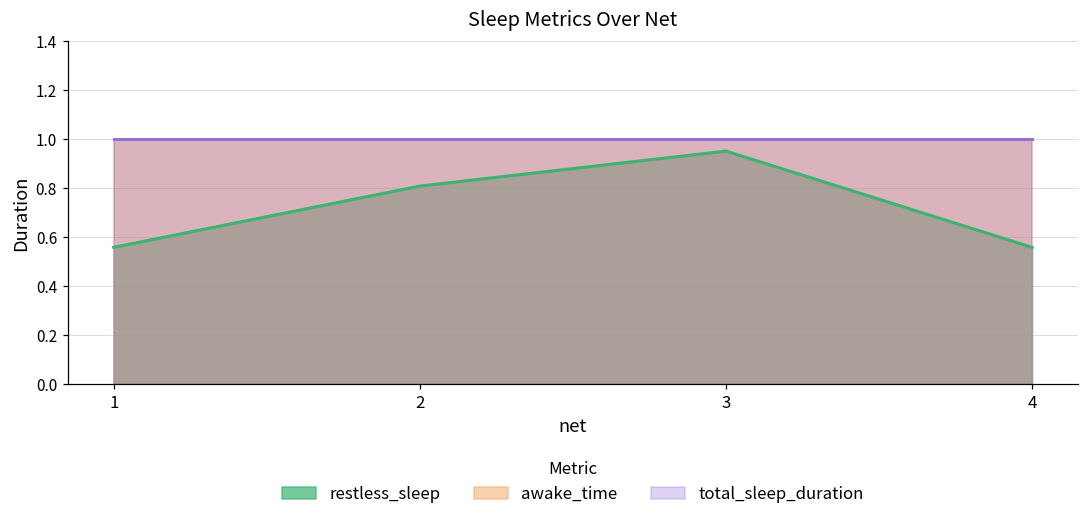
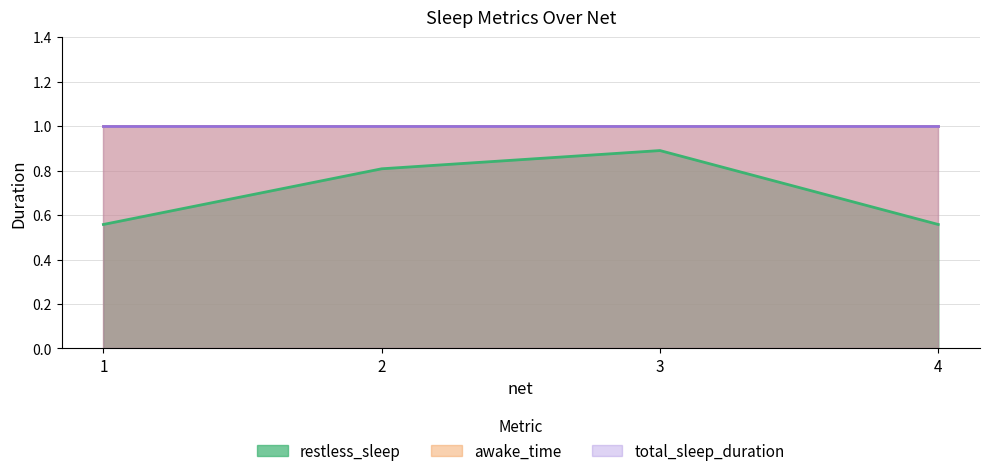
restless_sleep, 3: 0.95 -> 0.89
